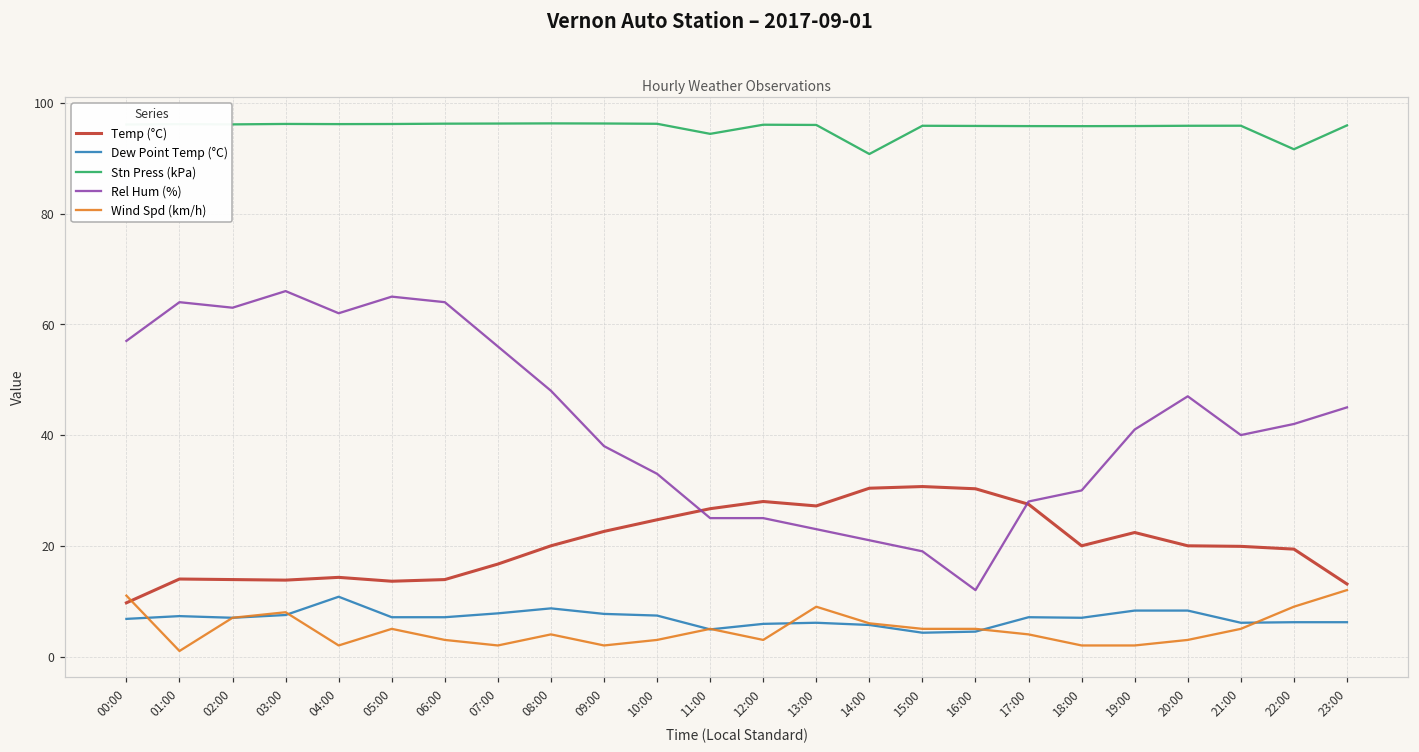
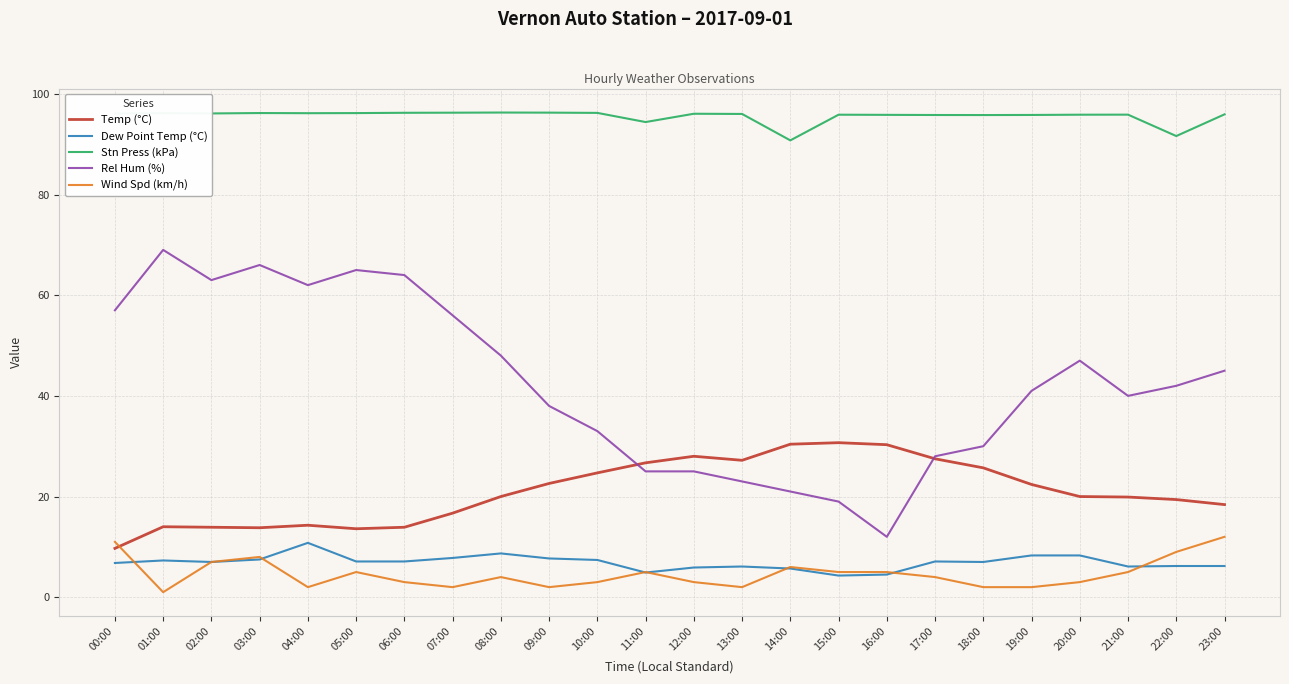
Rel Hum (%), 01:00: 64 -> 69
Wind Spd (km/h), 13:00: 9 -> 2
Temp (°C), 18:00: 20 -> 26
Temp (°C), 23:00: 13 -> 18
